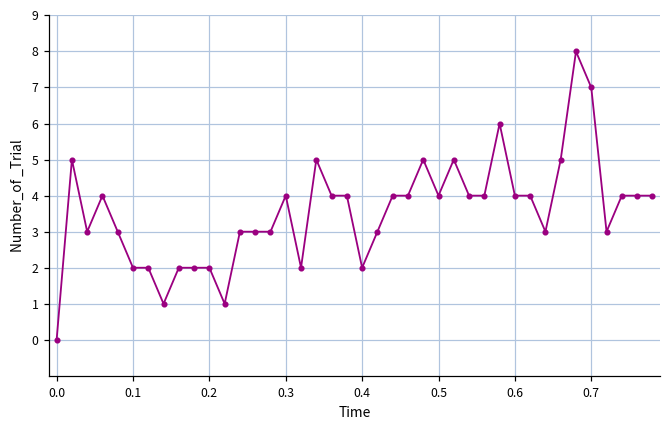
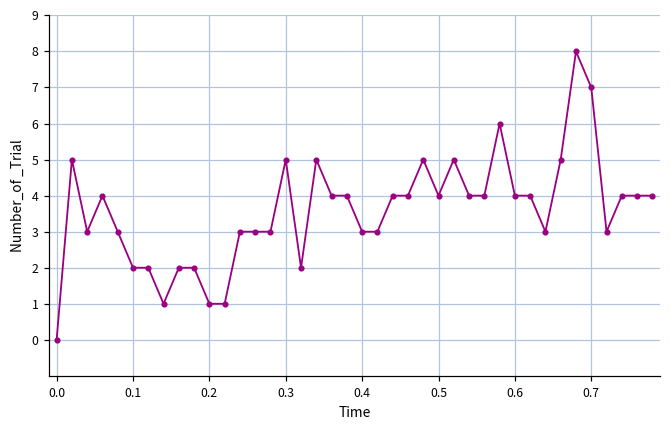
0.2: 2 -> 1
0.3: 4 -> 5
0.4: 2 -> 3
